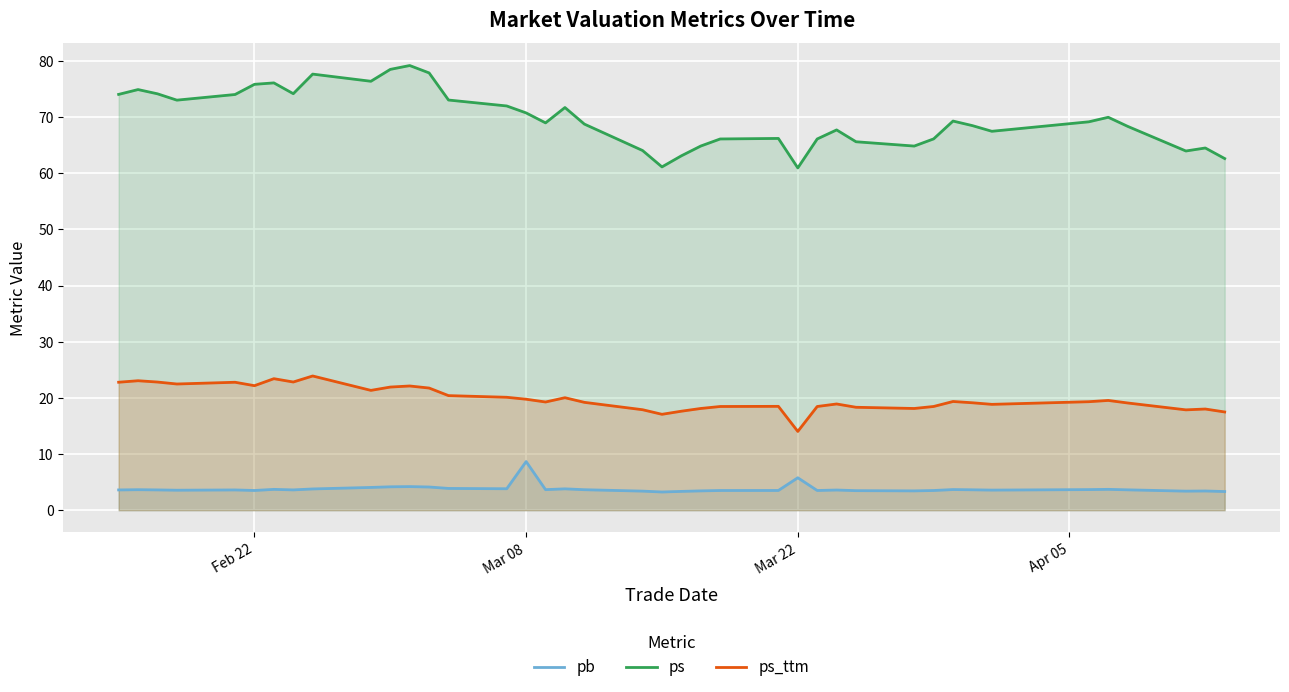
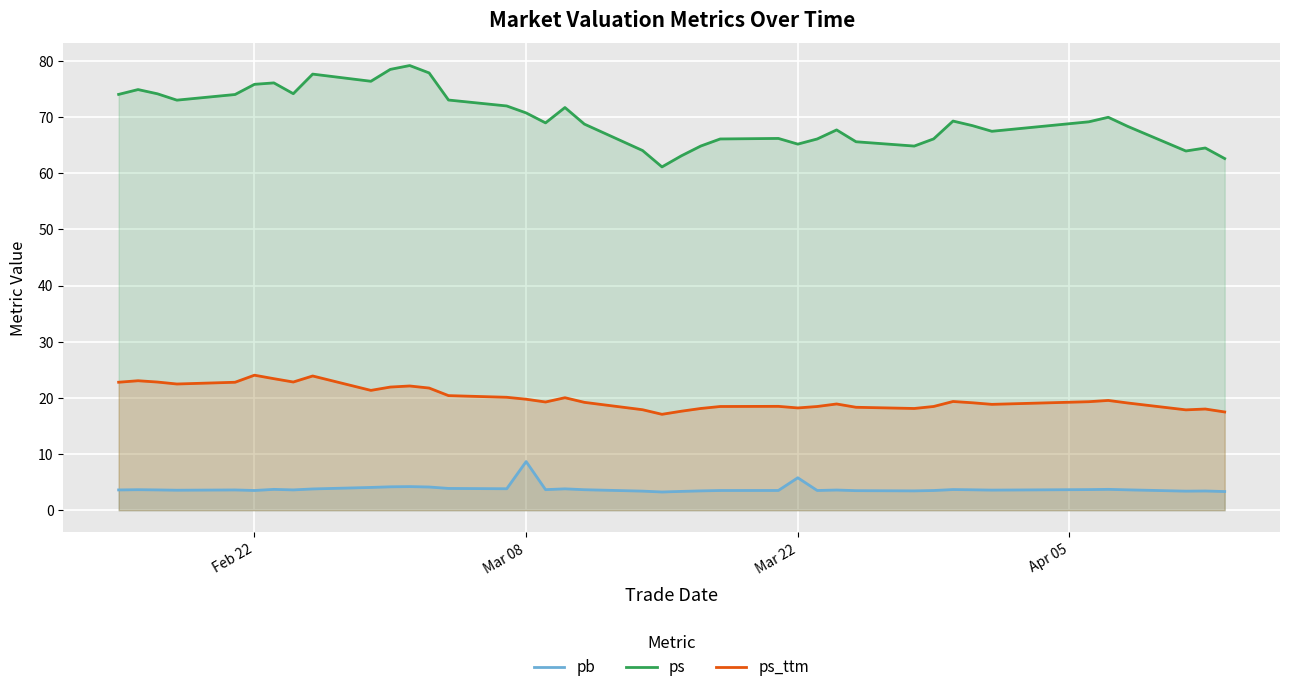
ps_ttm, Feb 22: 22 -> 24
ps, Mar 22: 61 -> 65
ps_ttm, Mar 22: 14 -> 18
